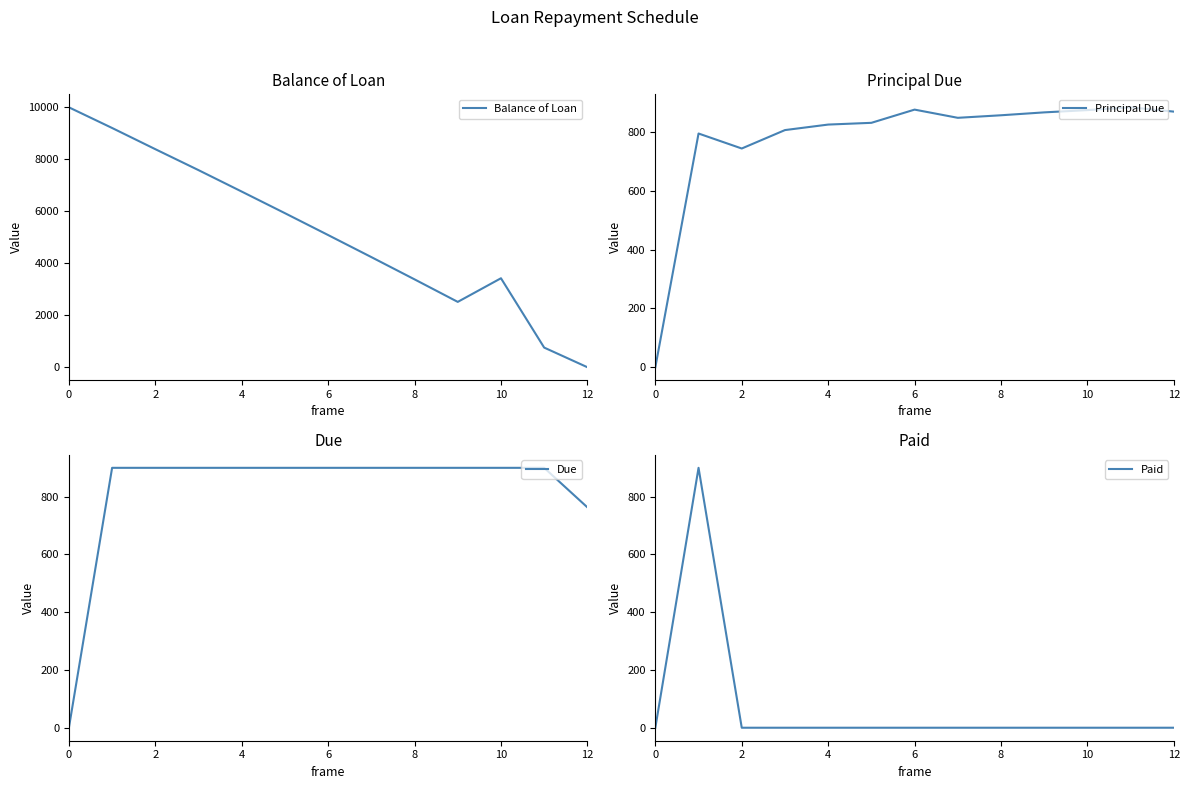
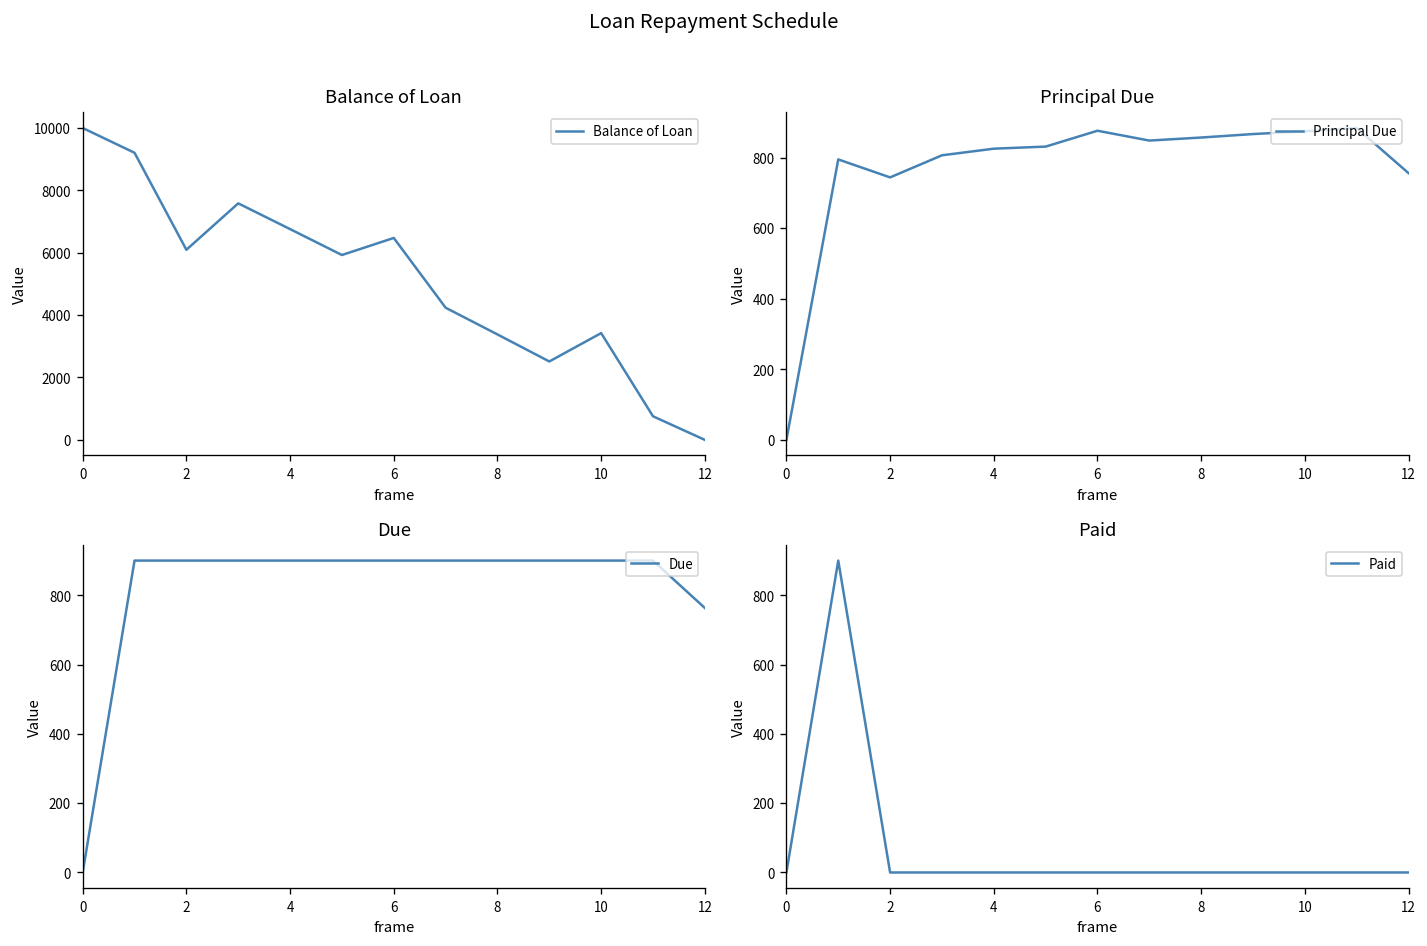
Balance of Loan, 2: 8400 -> 6100
Balance of Loan, 6: 5100 -> 6500
Principal Due, 12: 870 -> 760
